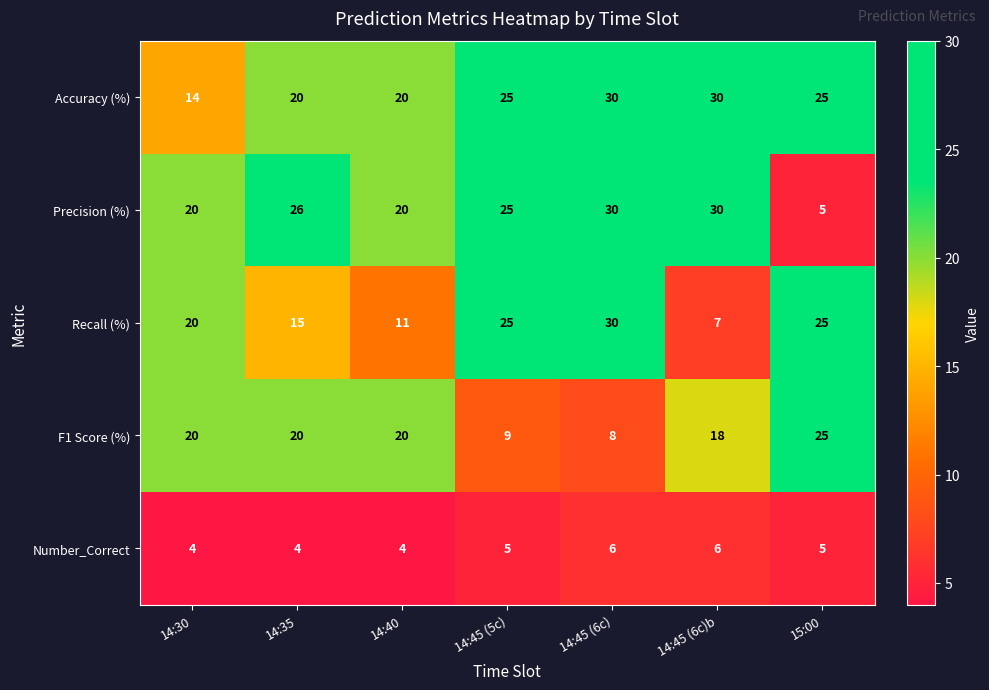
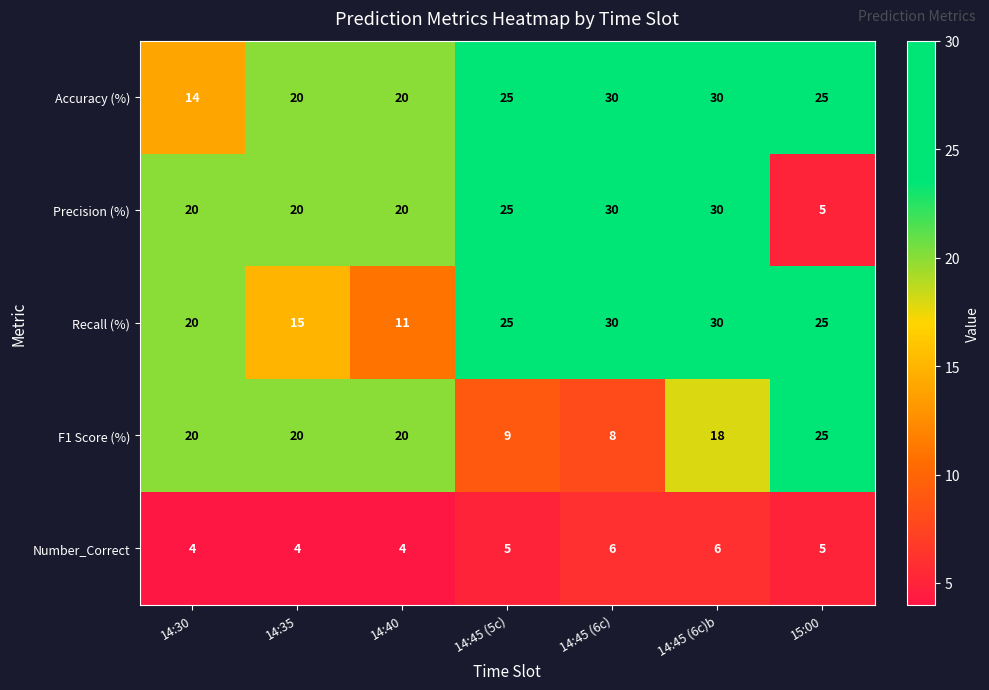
Precision (%), 14:35: 26 -> 20
Recall (%), 14:45 (6c)b: 7 -> 30
